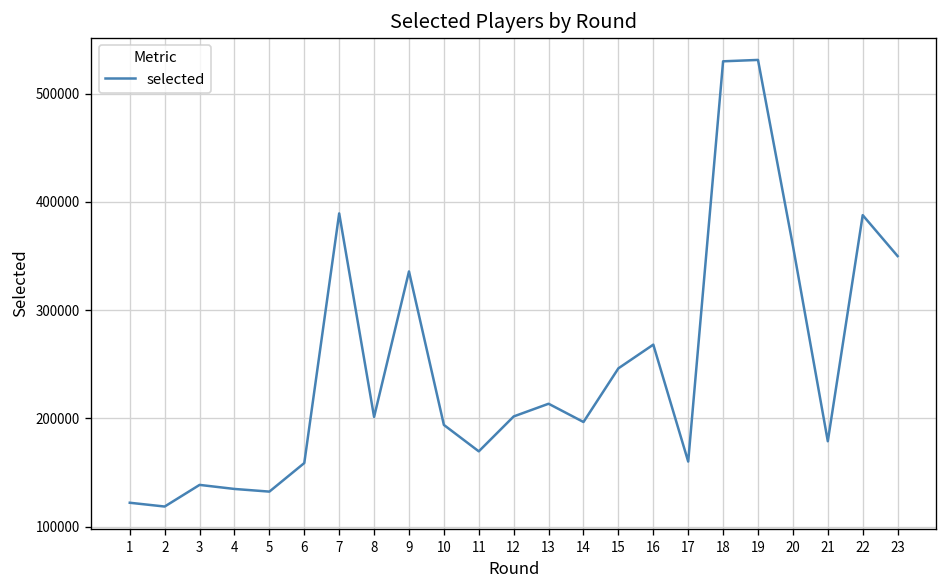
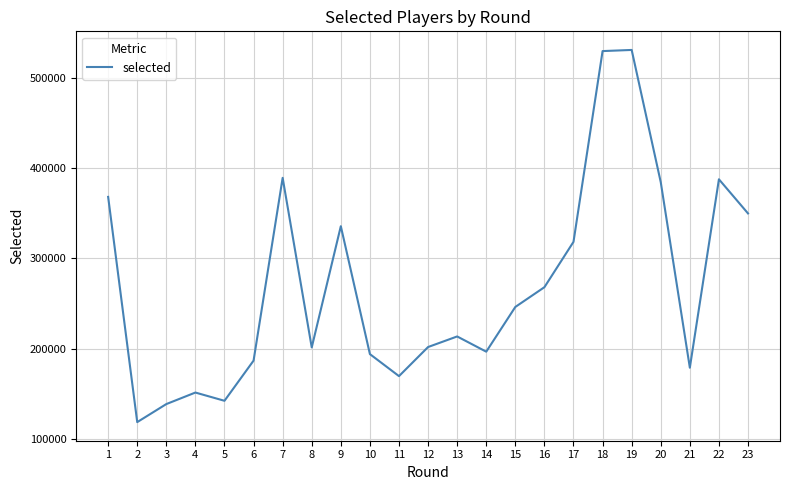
1: 120000 -> 370000
4: 130000 -> 150000
5: 130000 -> 140000
6: 160000 -> 190000
17: 160000 -> 320000
20: 360000 -> 380000
